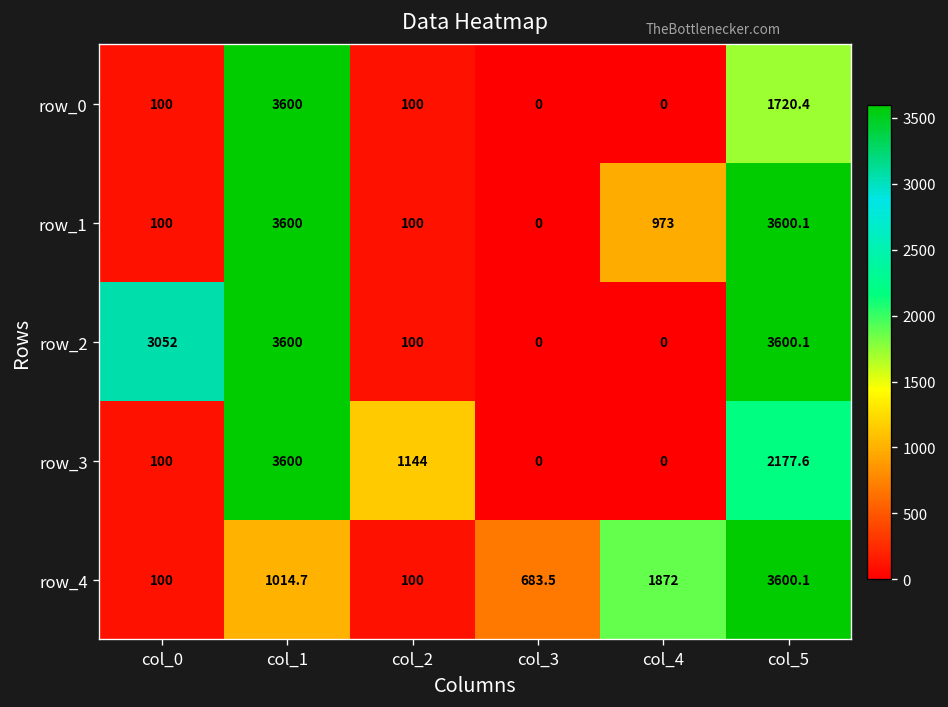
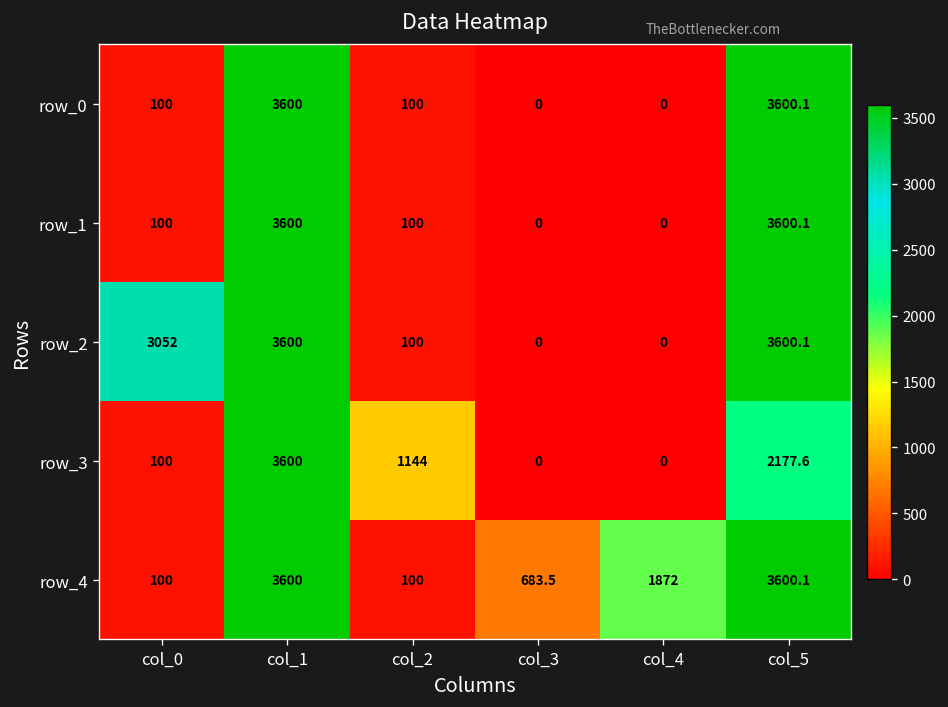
row_0, col_5: 1720.4 -> 3600.1
row_1, col_4: 973 -> 0
row_4, col_1: 1014.7 -> 3600
